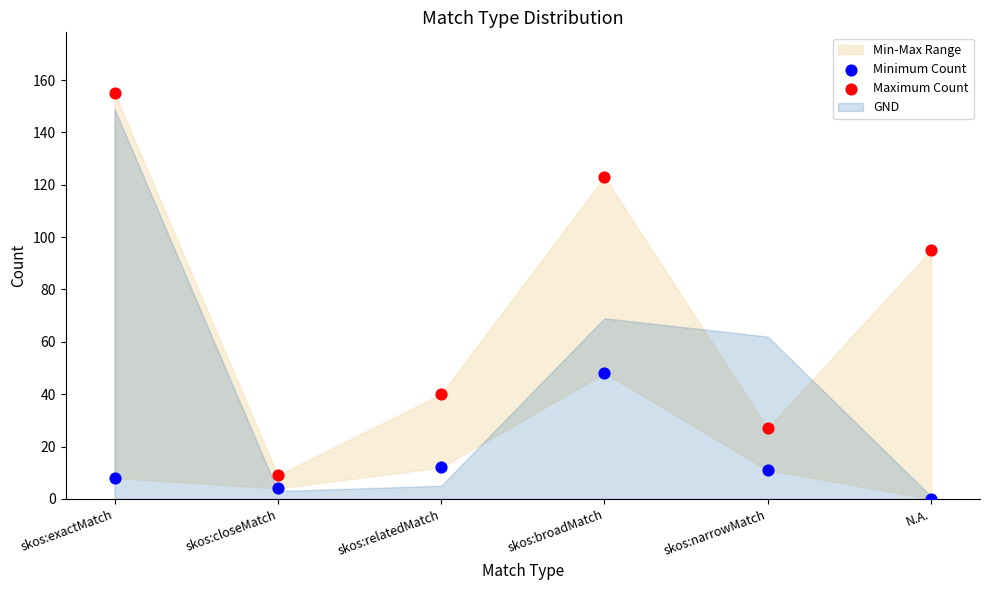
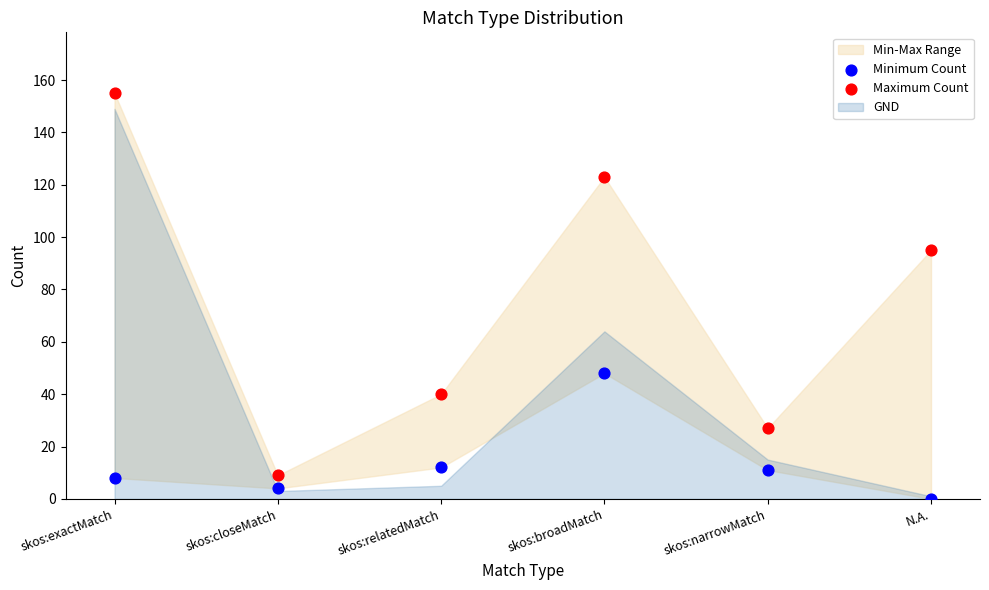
GND, skos:broadMatch: 69 -> 64
GND, skos:narrowMatch: 62 -> 15
